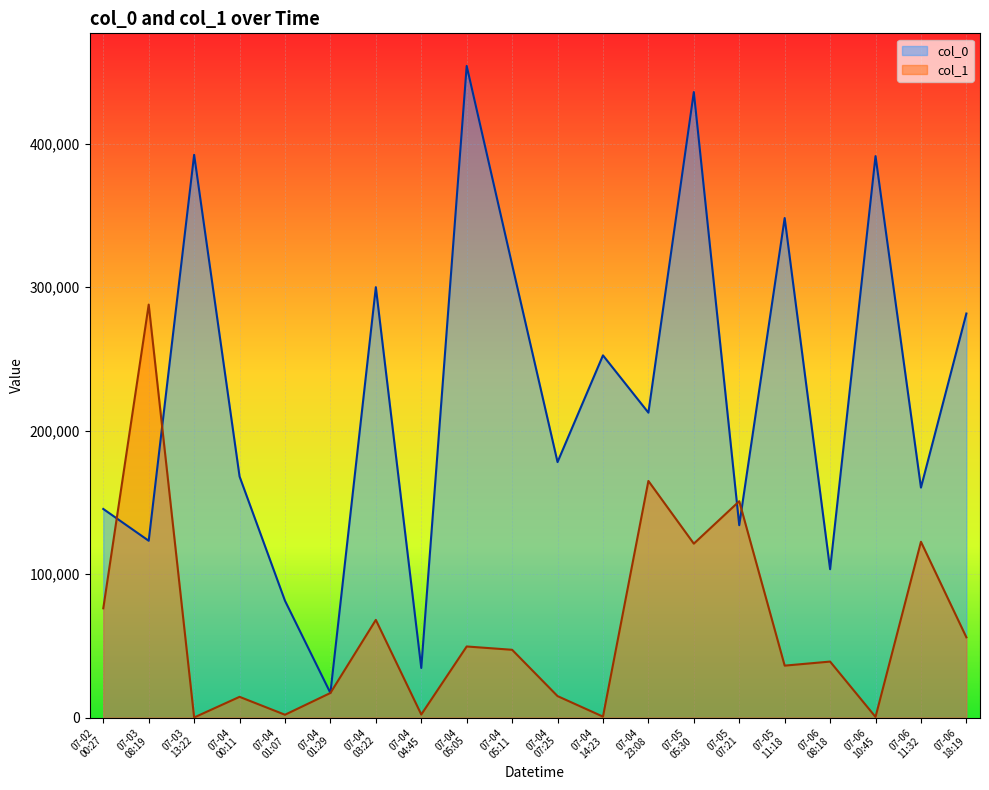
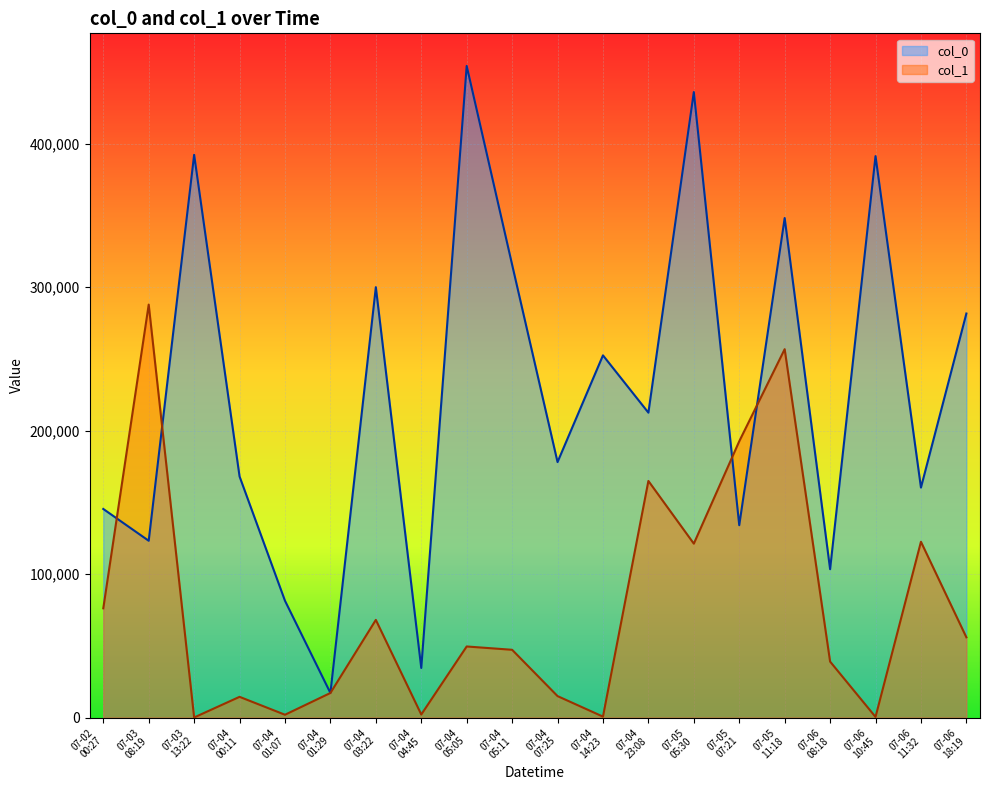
col_1, 07-05 07:21: 151,000 -> 193,000
col_1, 07-05 11:18: 36,000 -> 257,000
